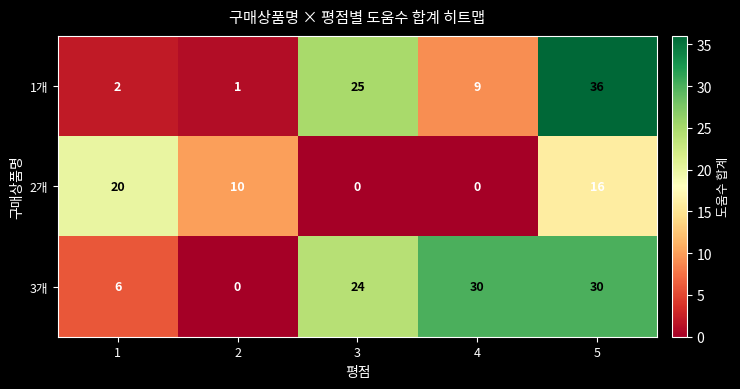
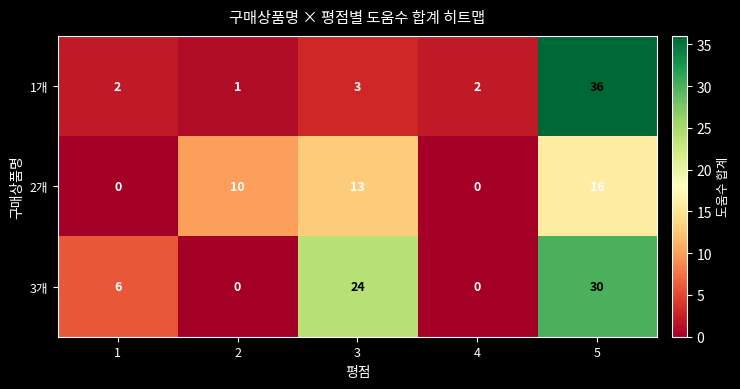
1개, 3: 25 -> 3
1개, 4: 9 -> 2
2개, 1: 20 -> 0
2개, 3: 0 -> 13
3개, 4: 30 -> 0
